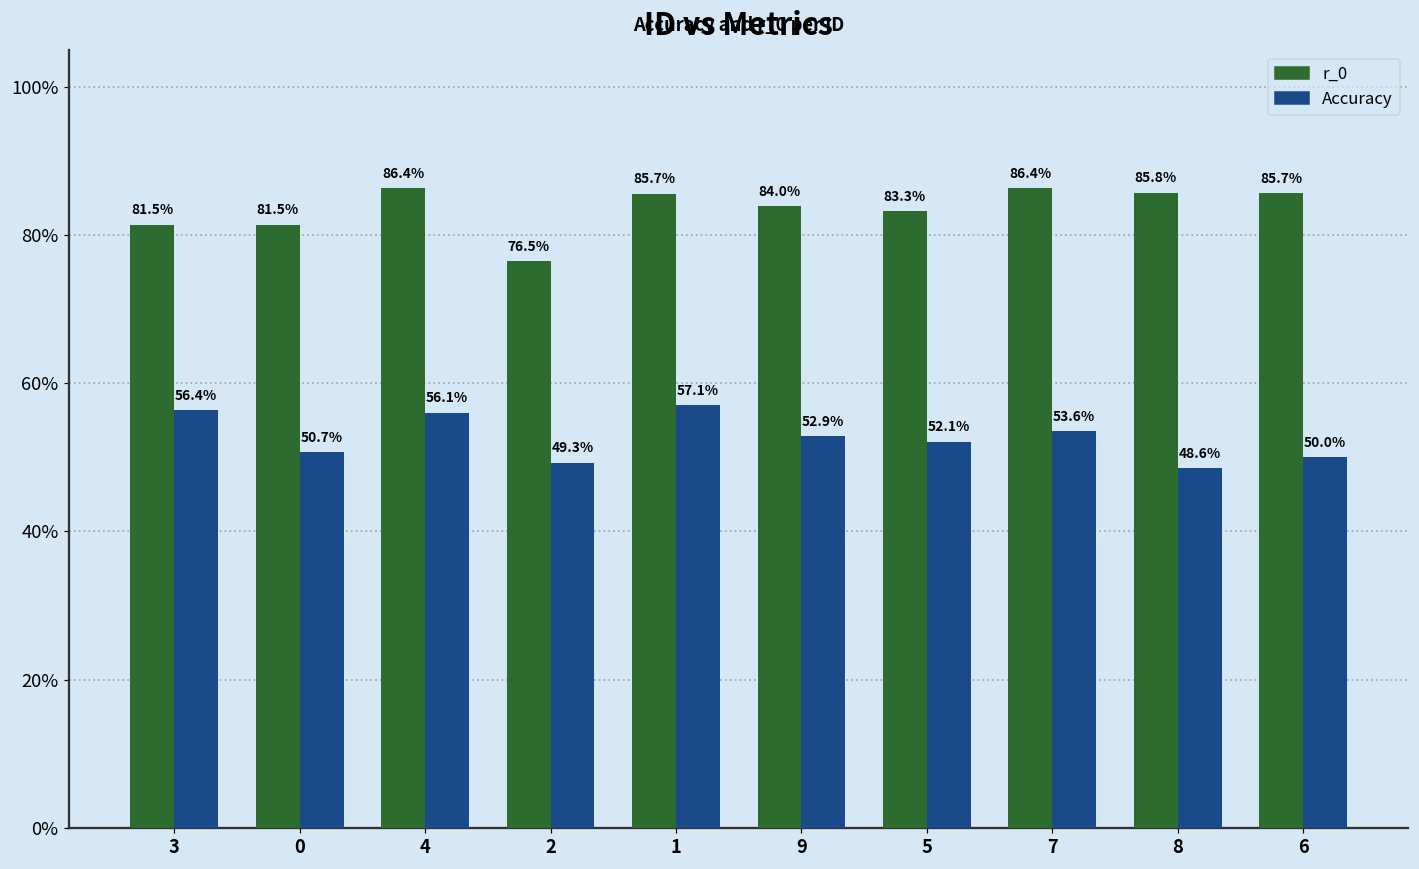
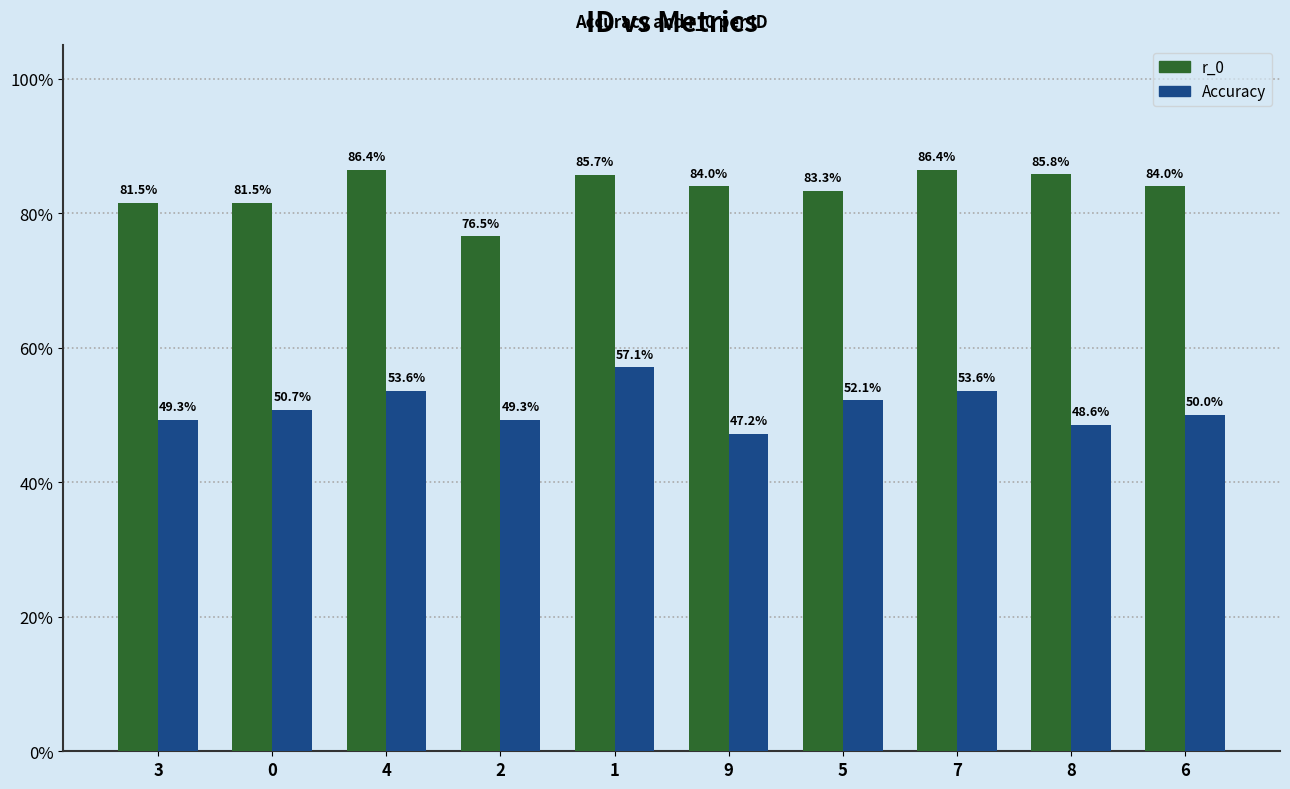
Accuracy, 3: 56.4% -> 49.3%
Accuracy, 4: 56.1% -> 53.6%
Accuracy, 9: 52.9% -> 47.2%
r_0, 6: 85.7% -> 84.0%
